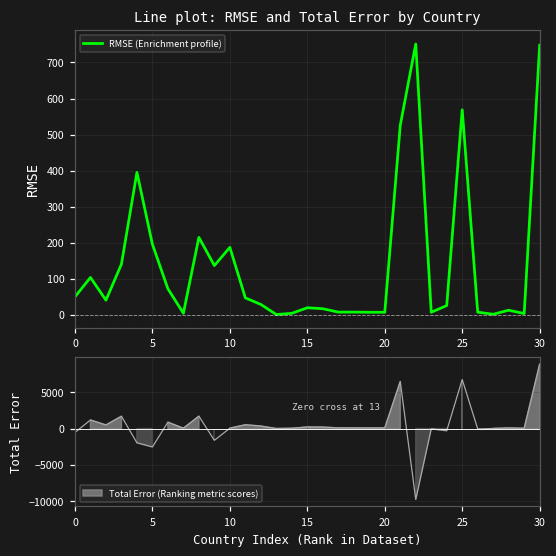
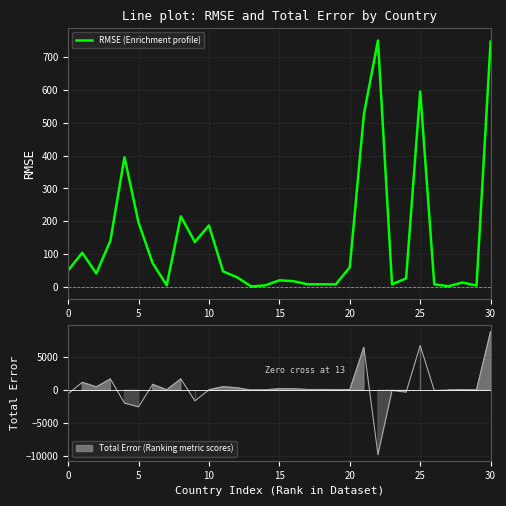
Line plot: RMSE and Total Error by Country, 20: 10 -> 60
Line plot: RMSE and Total Error by Country, 25: 570 -> 600
